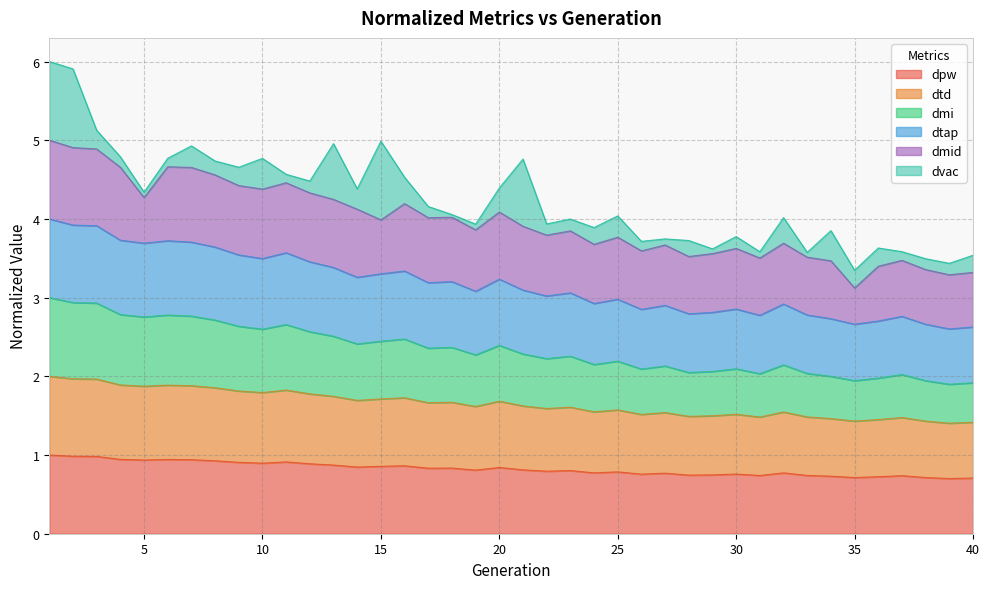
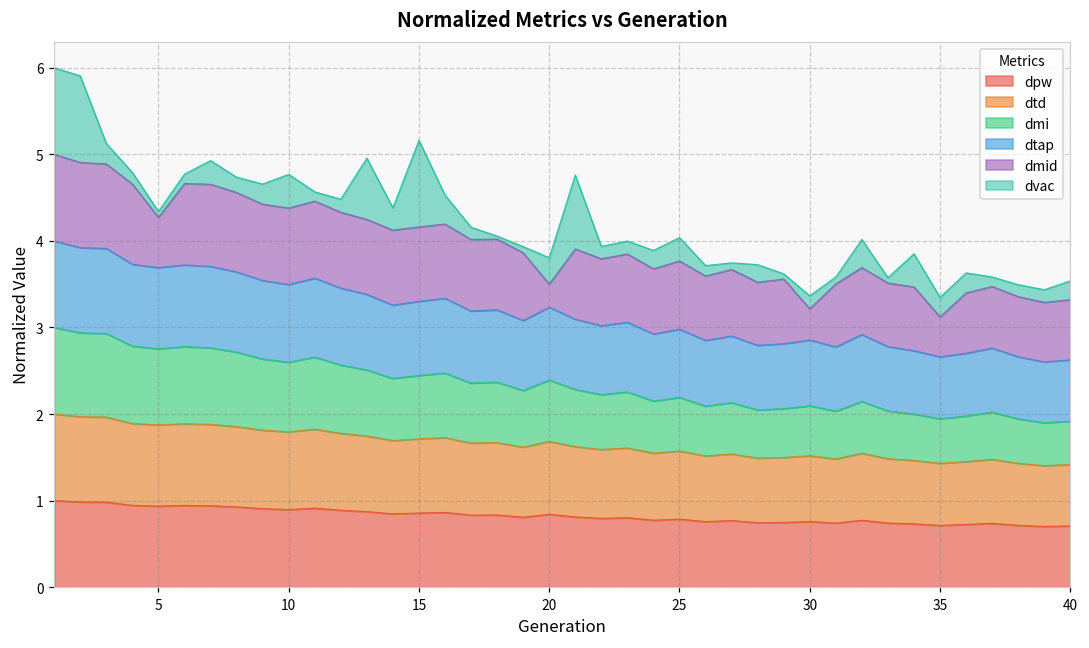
dmid, 15: 0.7 -> 0.9
dmid, 20: 0.9 -> 0.3
dmid, 30: 0.8 -> 0.4
